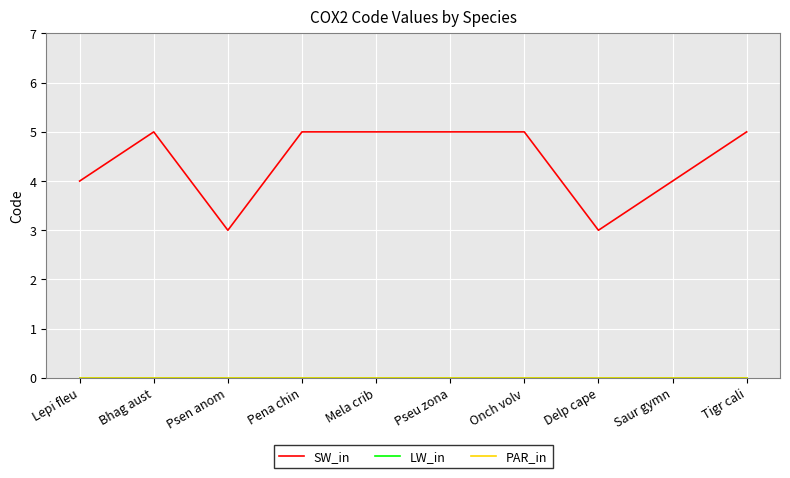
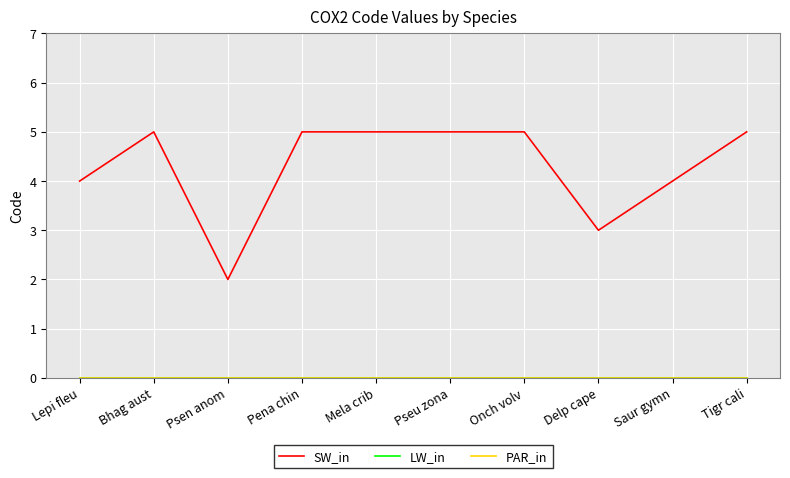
SW_in, Psen anom: 3 -> 2
